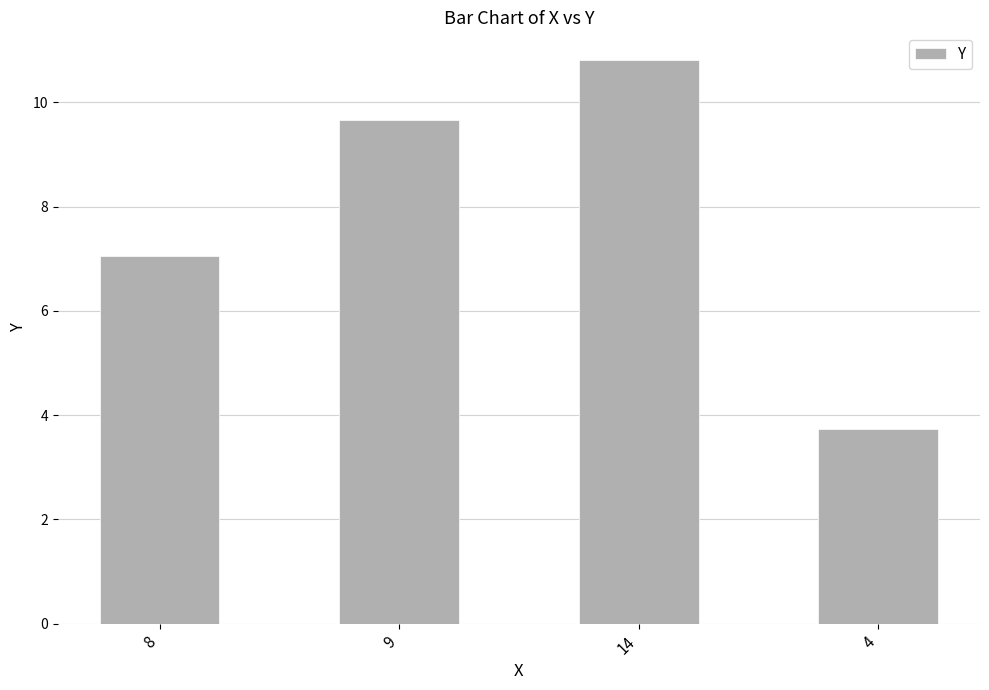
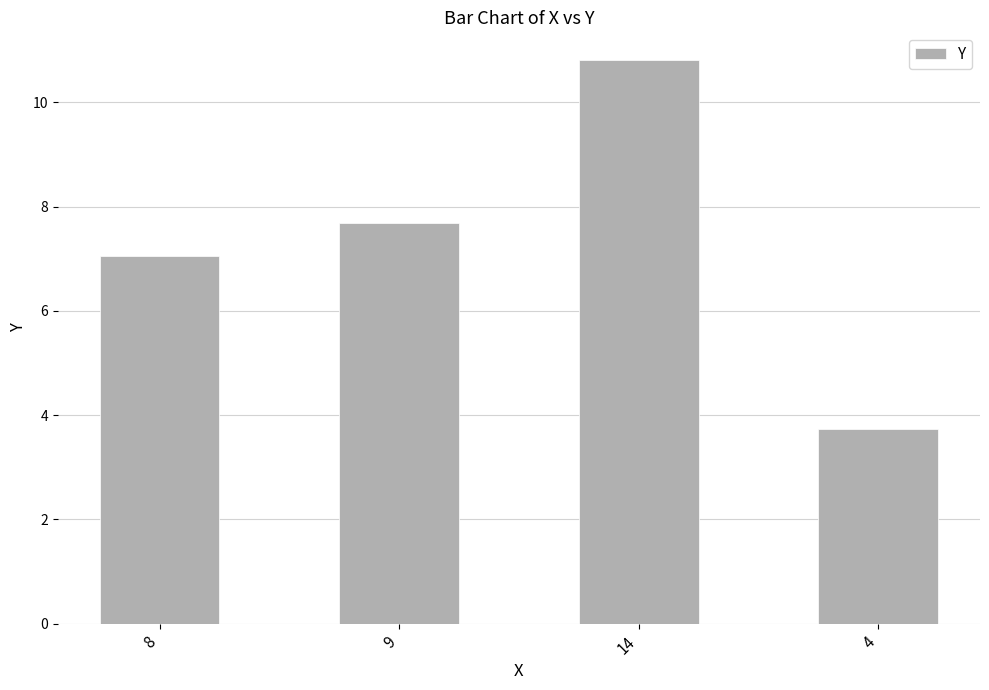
9: 9.7 -> 7.7
